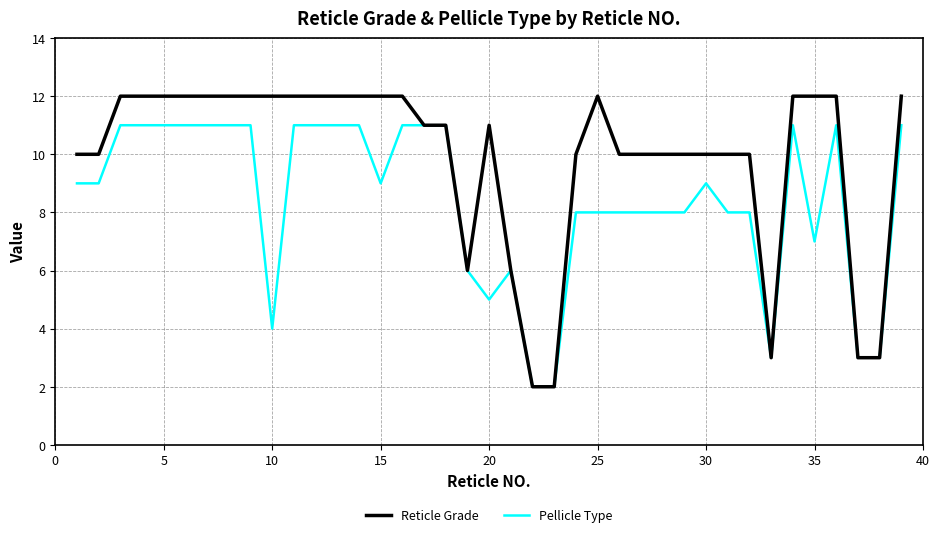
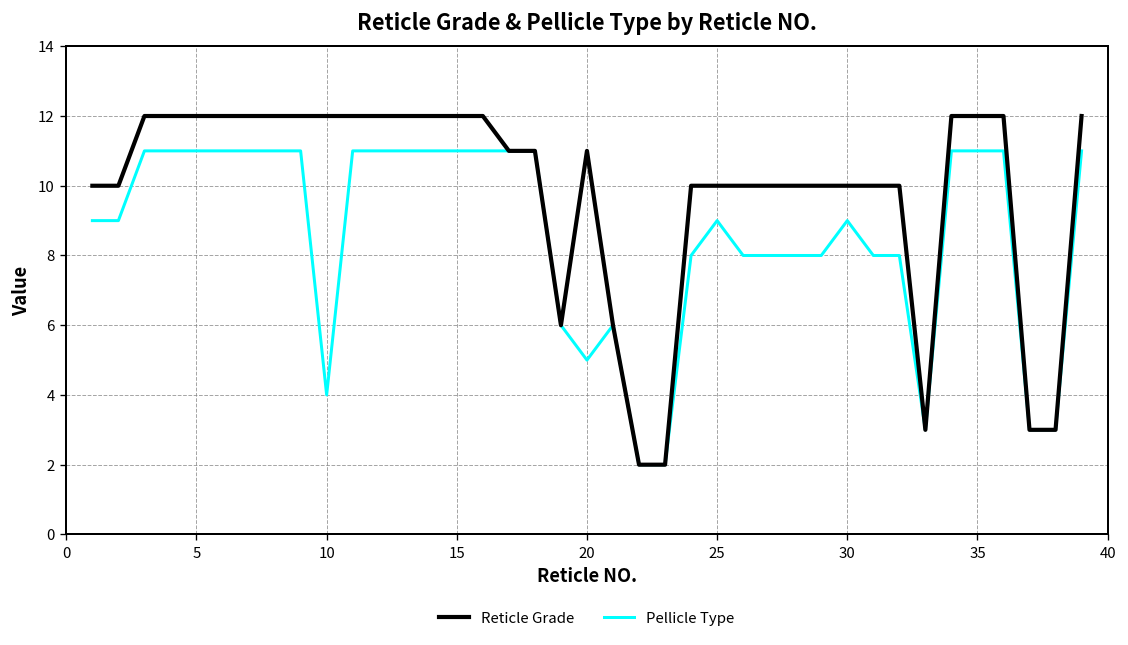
Pellicle Type, 15: 9 -> 11
Reticle Grade, 25: 12 -> 10
Pellicle Type, 25: 8 -> 9
Pellicle Type, 35: 7 -> 11
